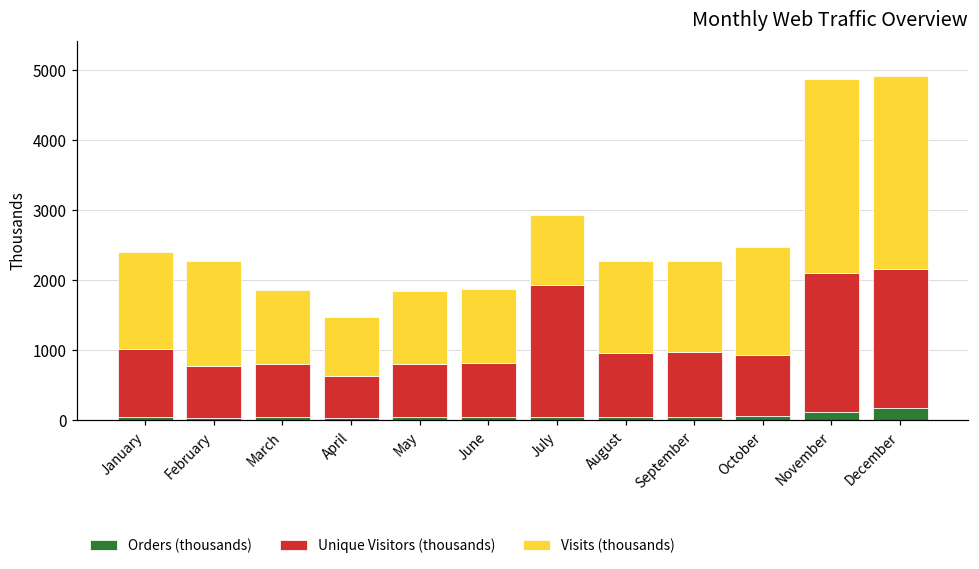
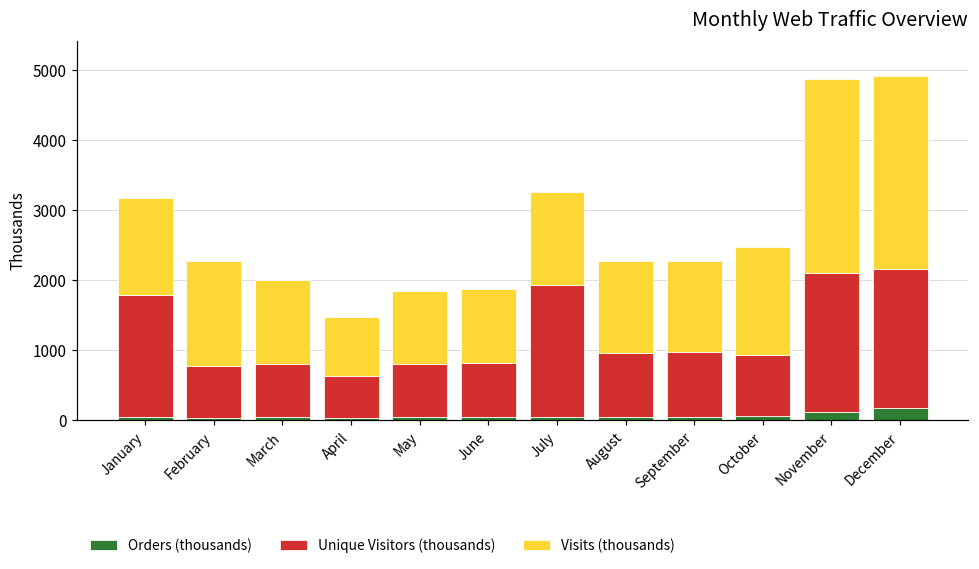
Unique Visitors (thousands), January: 1000 -> 1700
Visits (thousands), March: 1100 -> 1200
Visits (thousands), July: 1000 -> 1300
